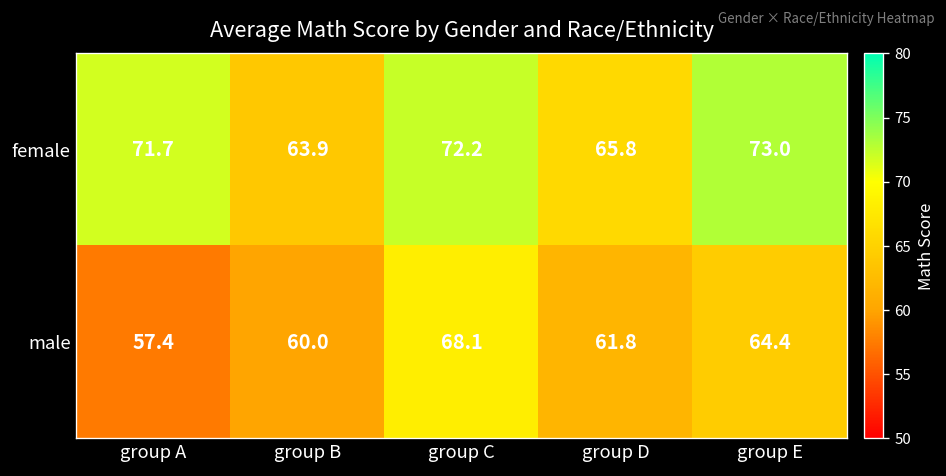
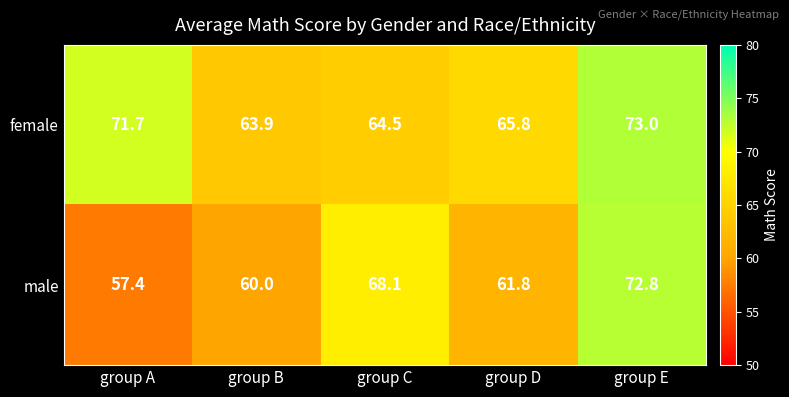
female, group C: 72.2 -> 64.5
male, group E: 64.4 -> 72.8
